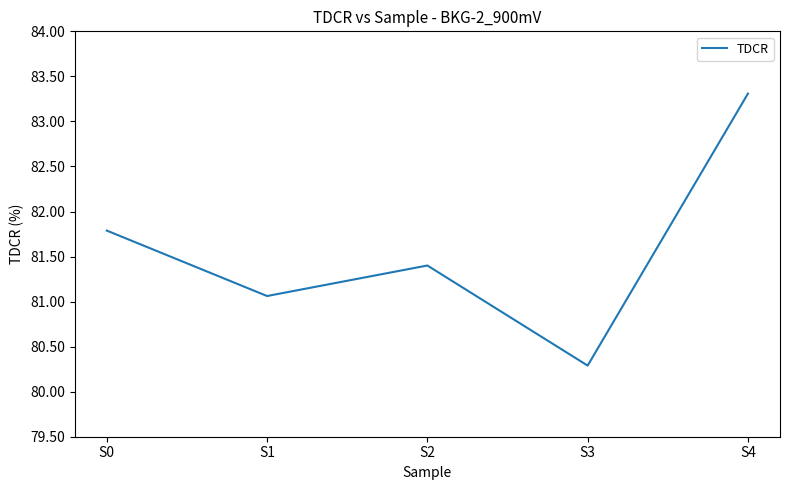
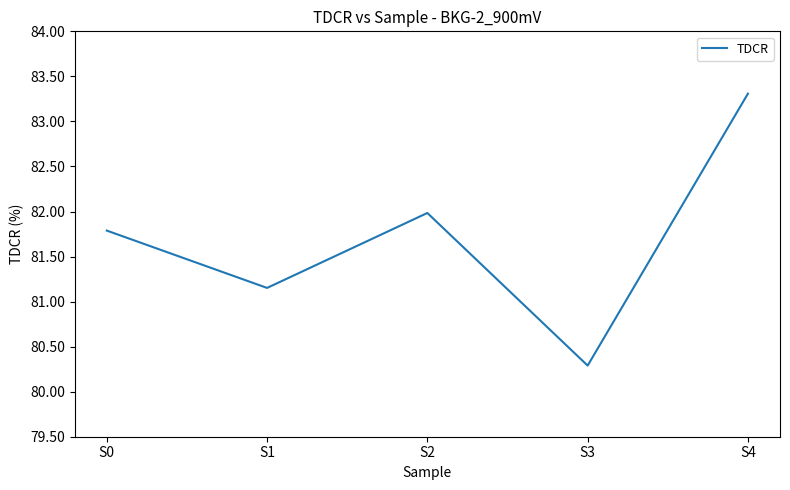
S1: 81.1 -> 81.2
S2: 81.4 -> 82.0
